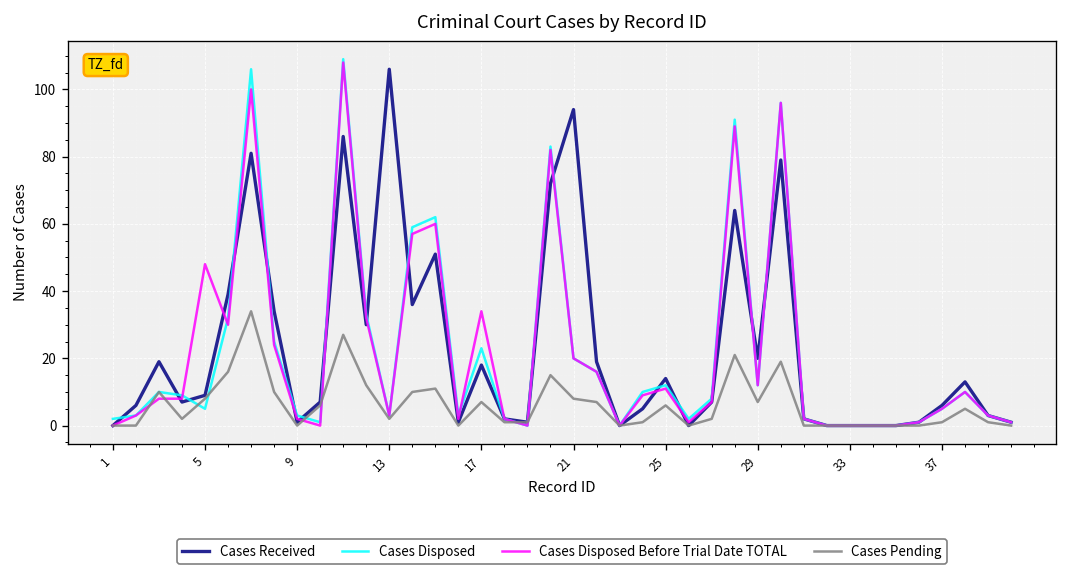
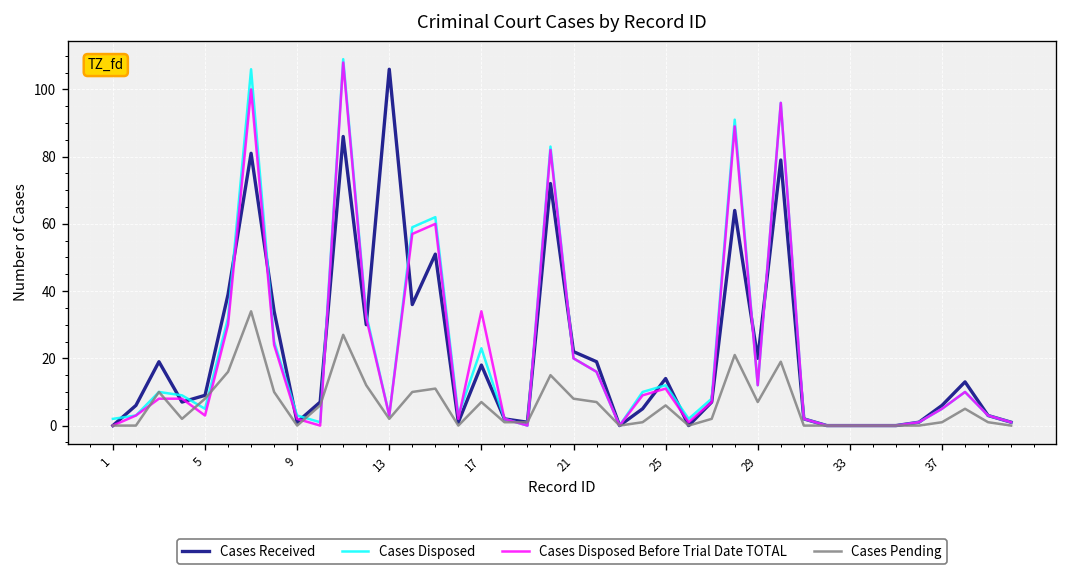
Cases Disposed Before Trial Date TOTAL, 5: 48 -> 3
Cases Received, 21: 94 -> 22
